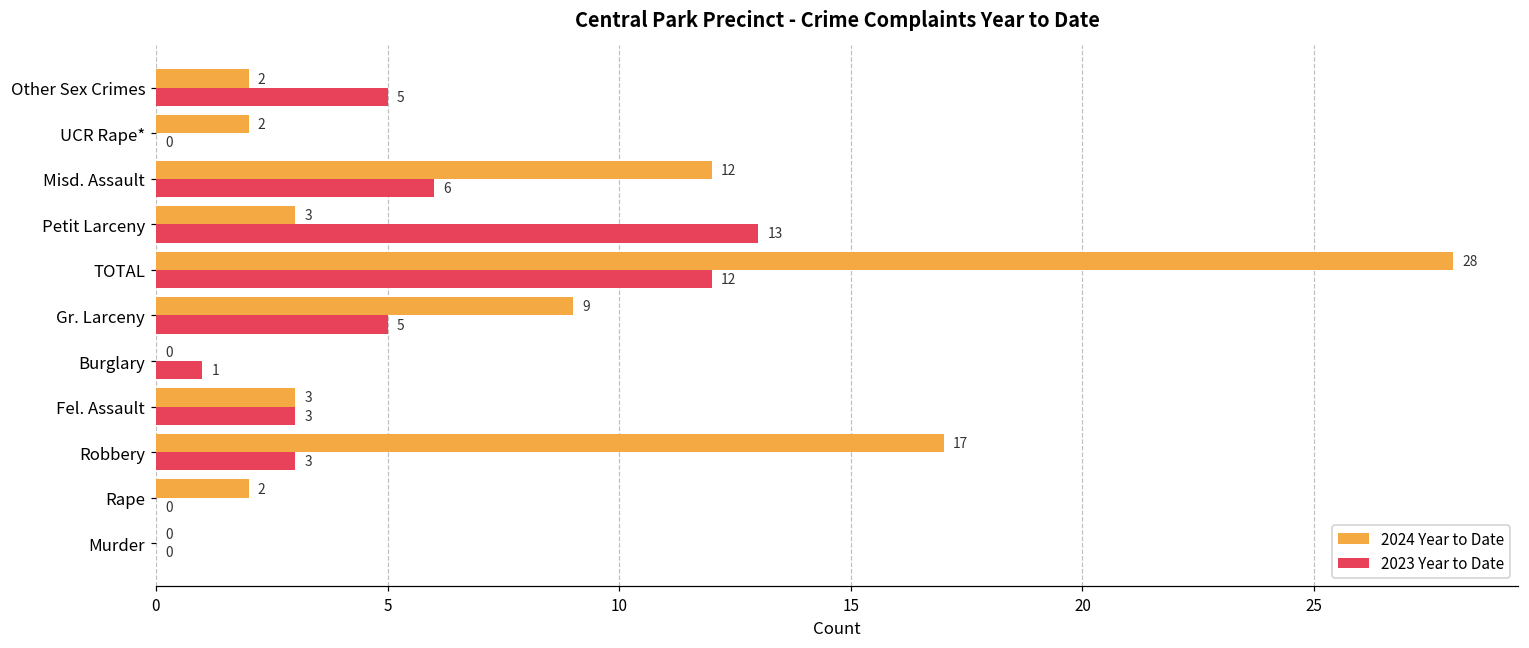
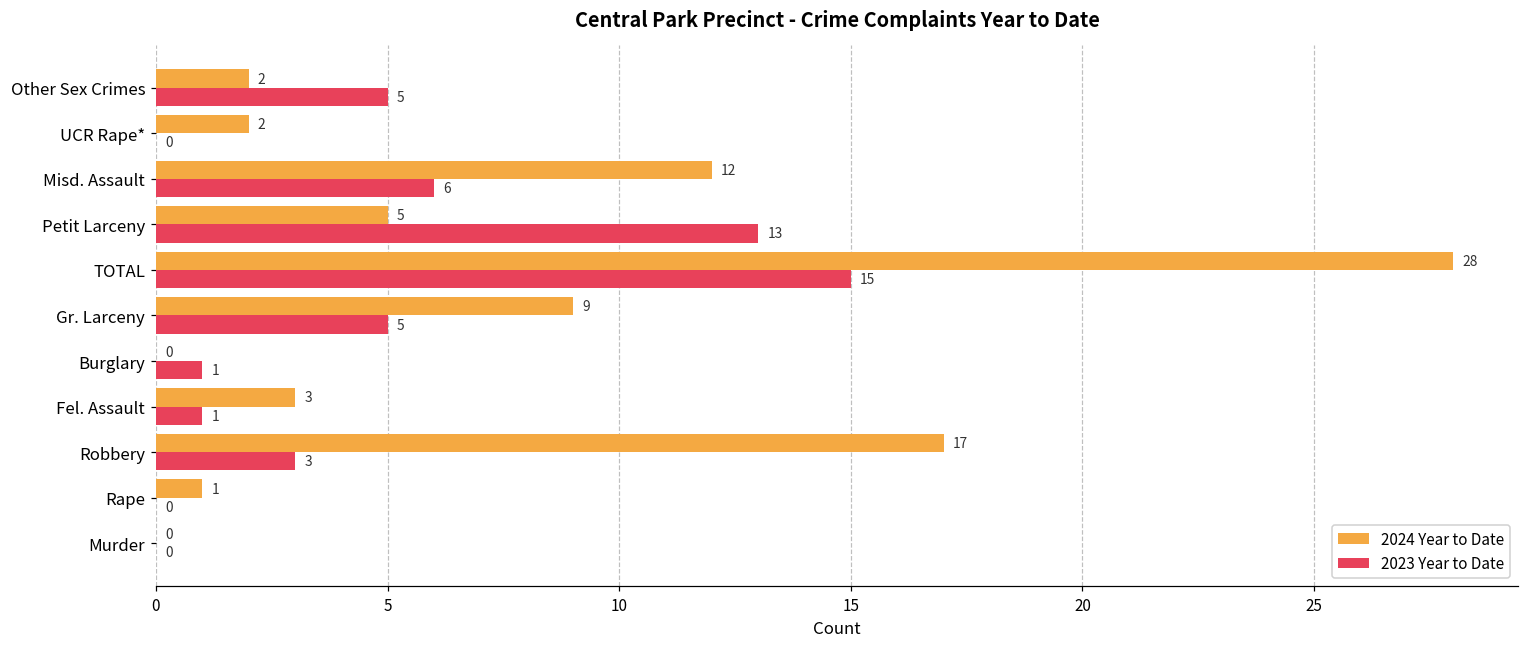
2024 Year to Date, Petit Larceny: 3 -> 5
2023 Year to Date, TOTAL: 12 -> 15
2023 Year to Date, Fel. Assault: 3 -> 1
2024 Year to Date, Rape: 2 -> 1
